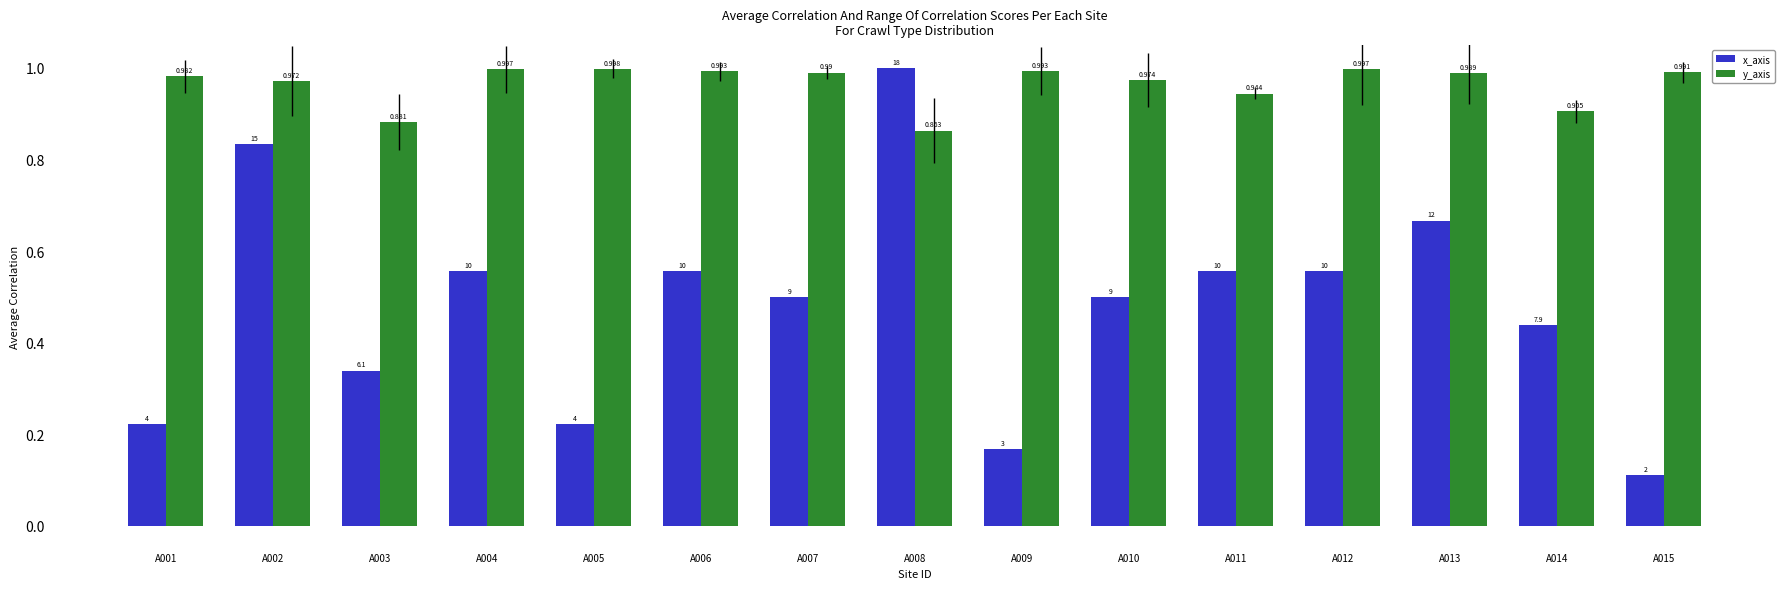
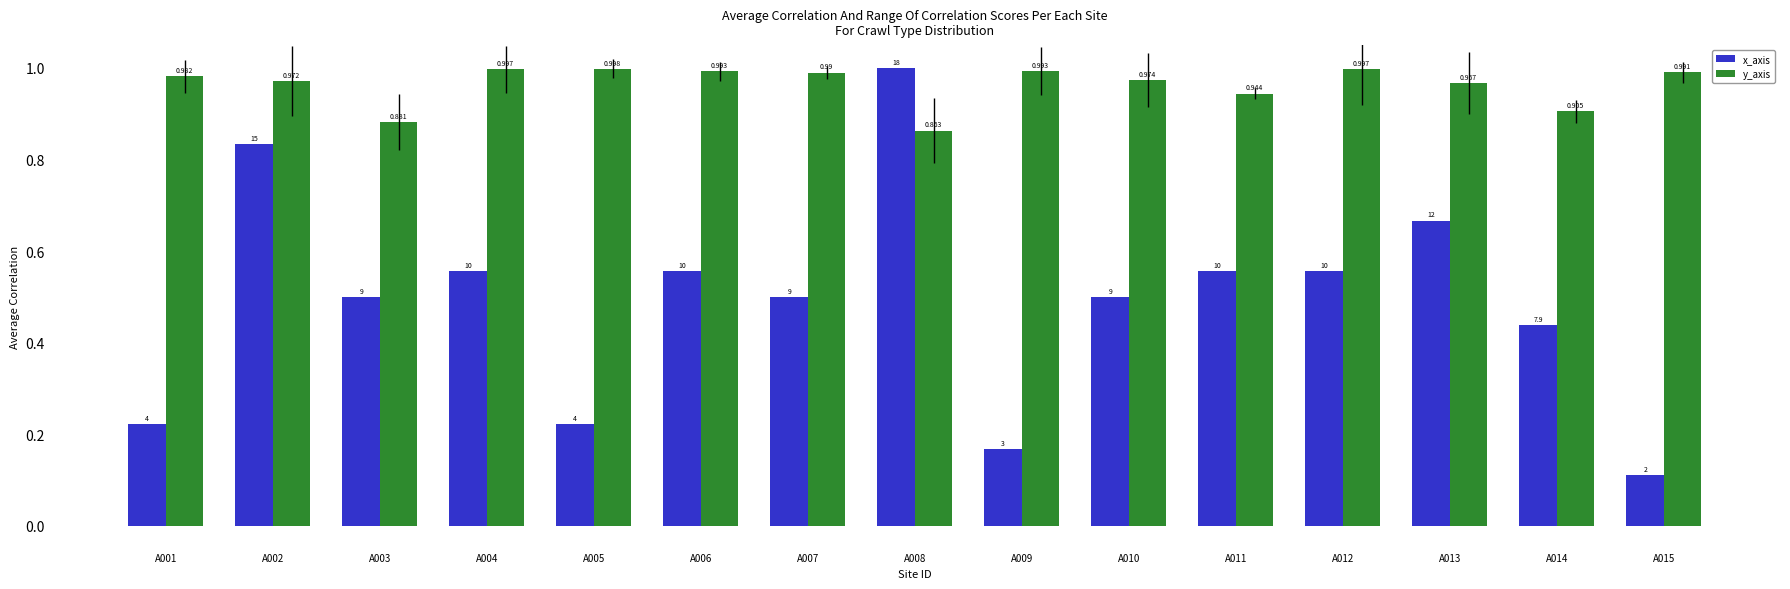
x_axis, A003: 6.1 -> 9
y_axis, A013: 0.989 -> 0.967
